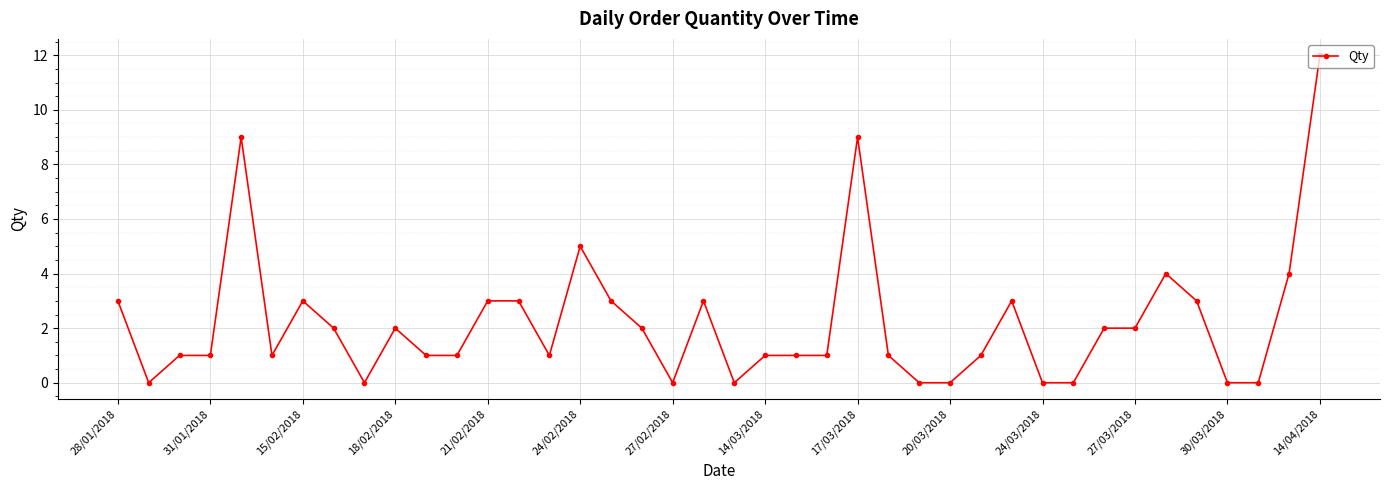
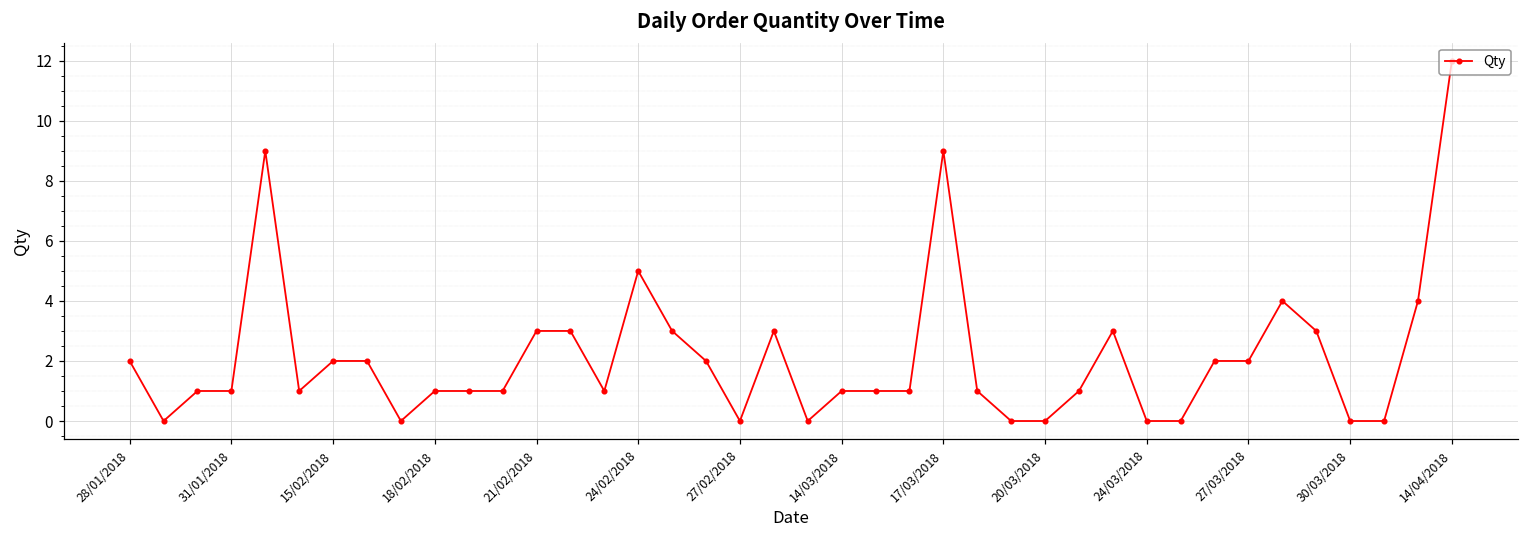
28/01/2018: 3 -> 2
15/02/2018: 3 -> 2
18/02/2018: 2 -> 1
